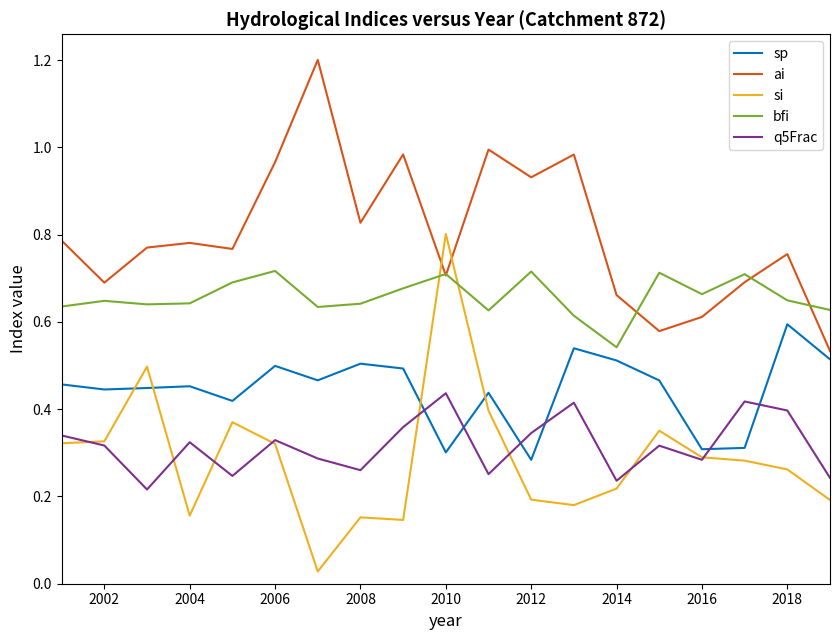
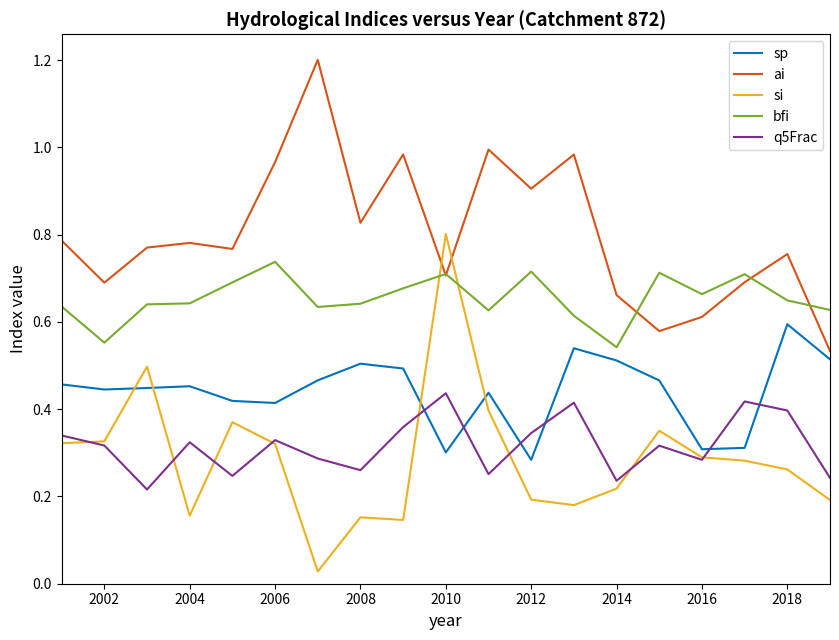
bfi, 2002: 0.65 -> 0.55
sp, 2006: 0.50 -> 0.41
bfi, 2006: 0.72 -> 0.74
ai, 2012: 0.93 -> 0.91
